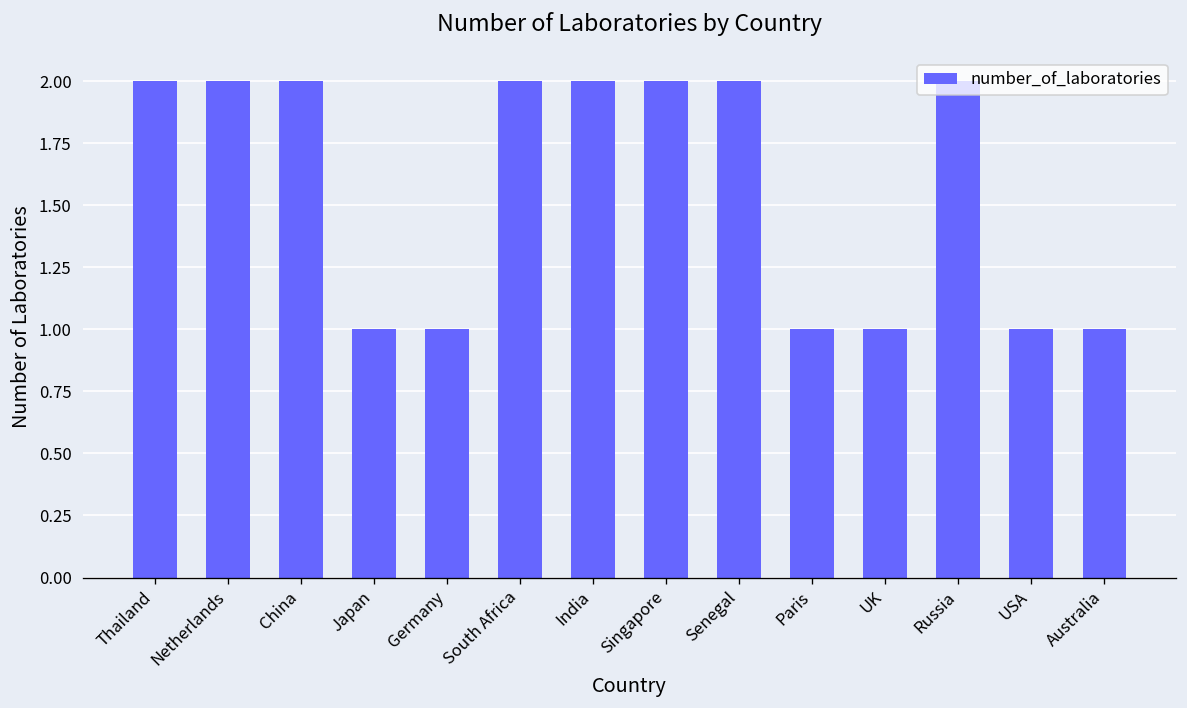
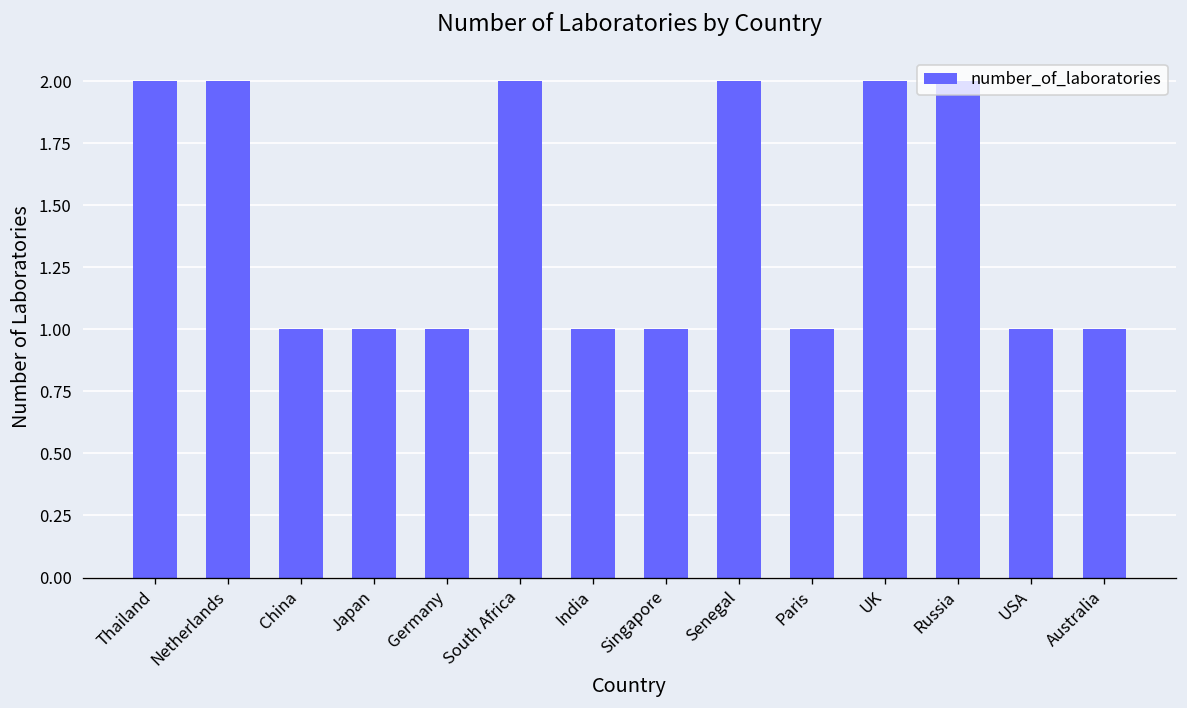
China: 2 -> 1
India: 2 -> 1
Singapore: 2 -> 1
UK: 1 -> 2
